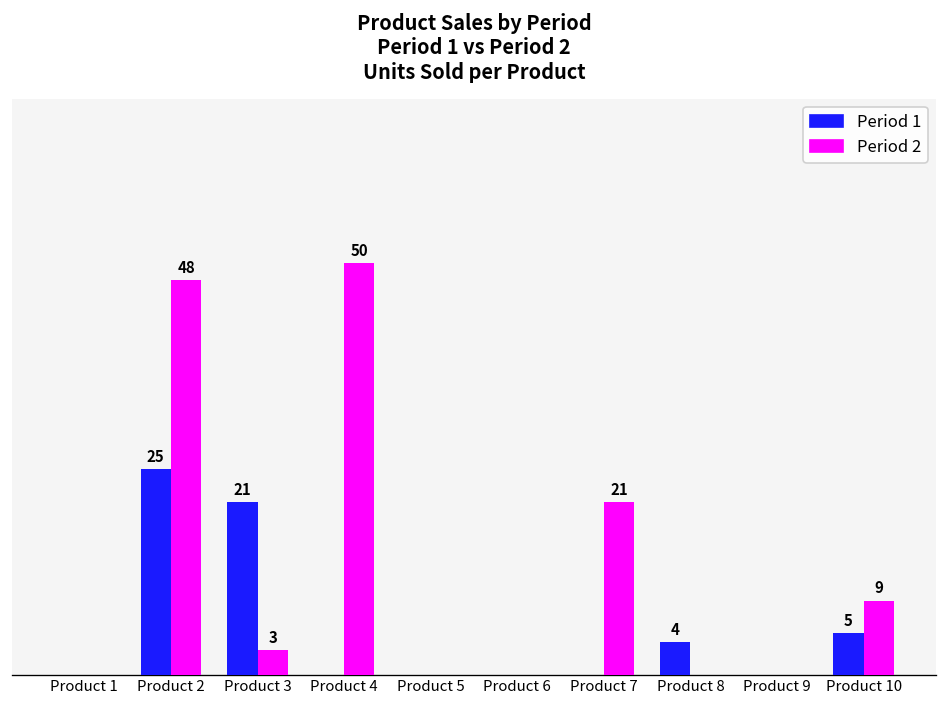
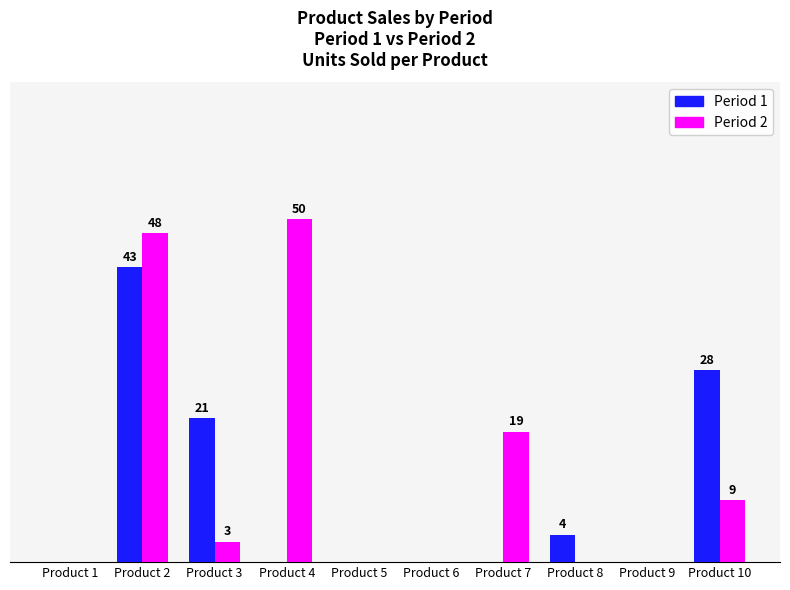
Period 1, Product 2: 25 -> 43
Period 2, Product 7: 21 -> 19
Period 1, Product 10: 5 -> 28
